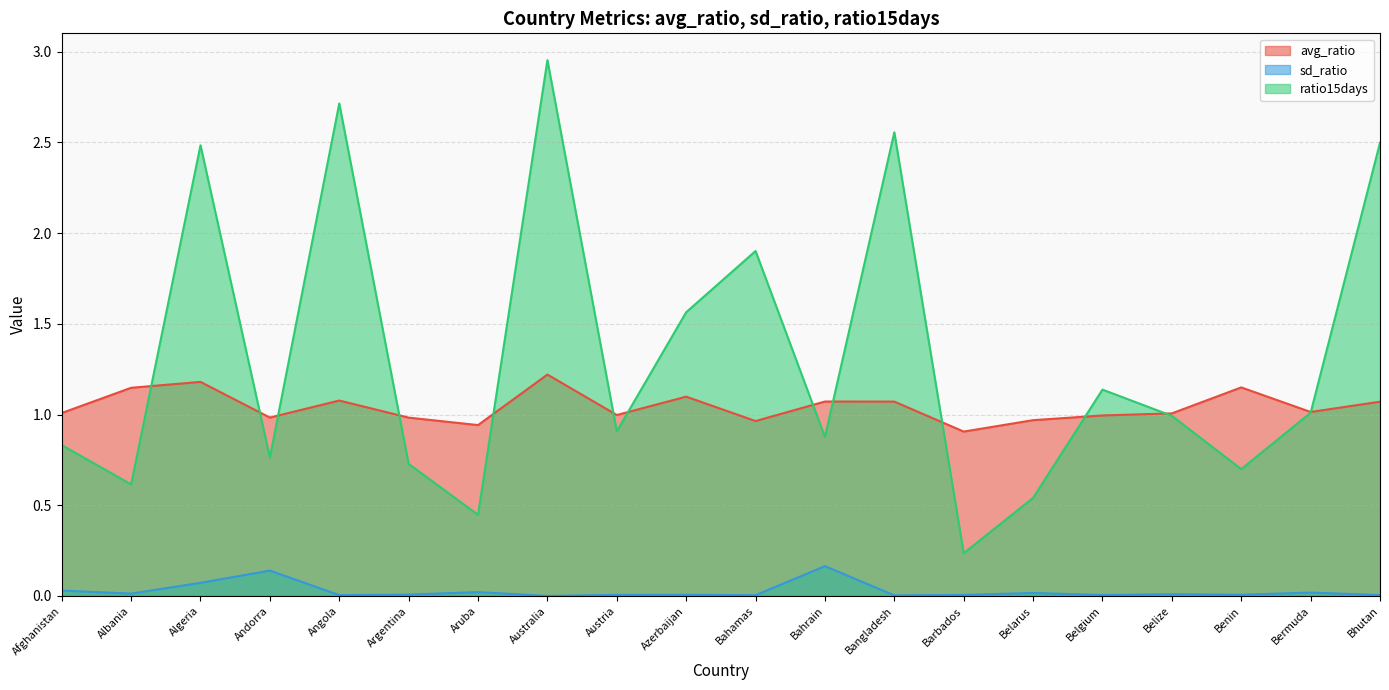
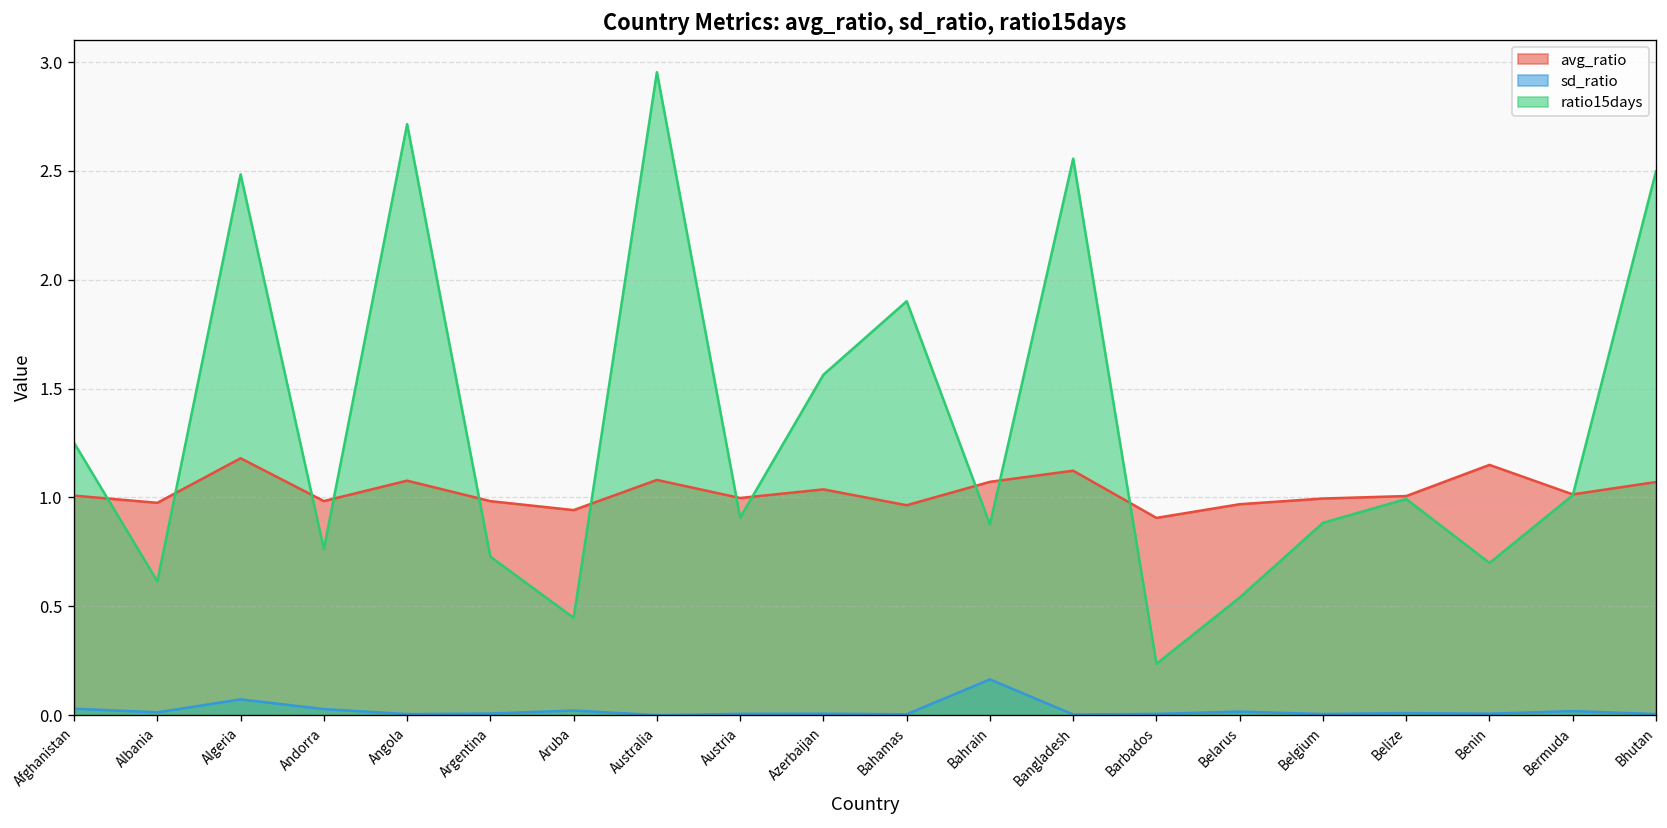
ratio15days, Afghanistan: 0.83 -> 1.25
avg_ratio, Albania: 1.15 -> 0.98
sd_ratio, Andorra: 0.14 -> 0.03
avg_ratio, Australia: 1.22 -> 1.08
avg_ratio, Azerbaijan: 1.10 -> 1.04
avg_ratio, Bangladesh: 1.07 -> 1.12
ratio15days, Belgium: 1.14 -> 0.88
